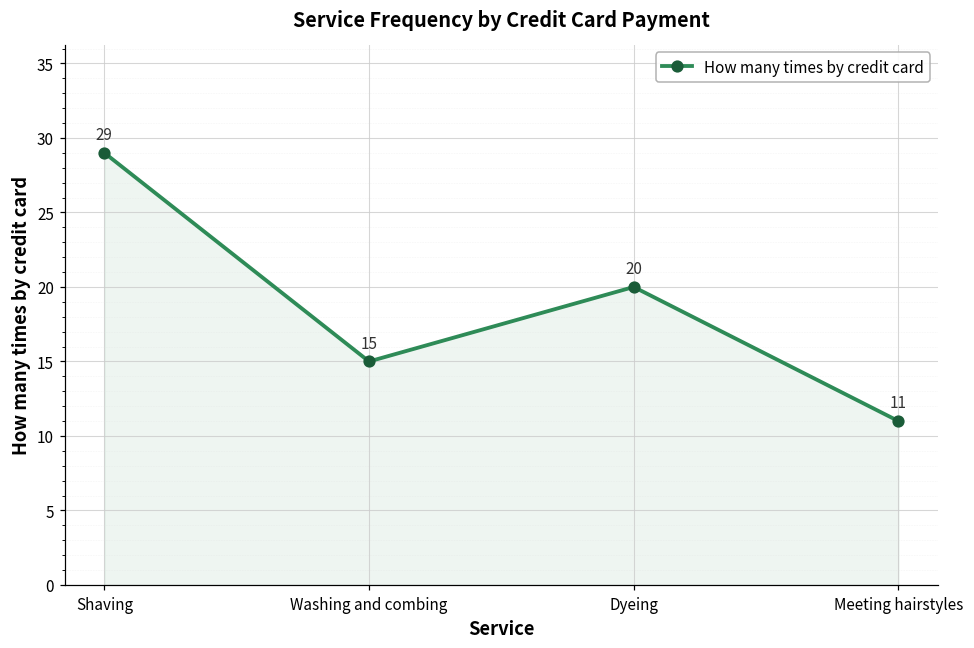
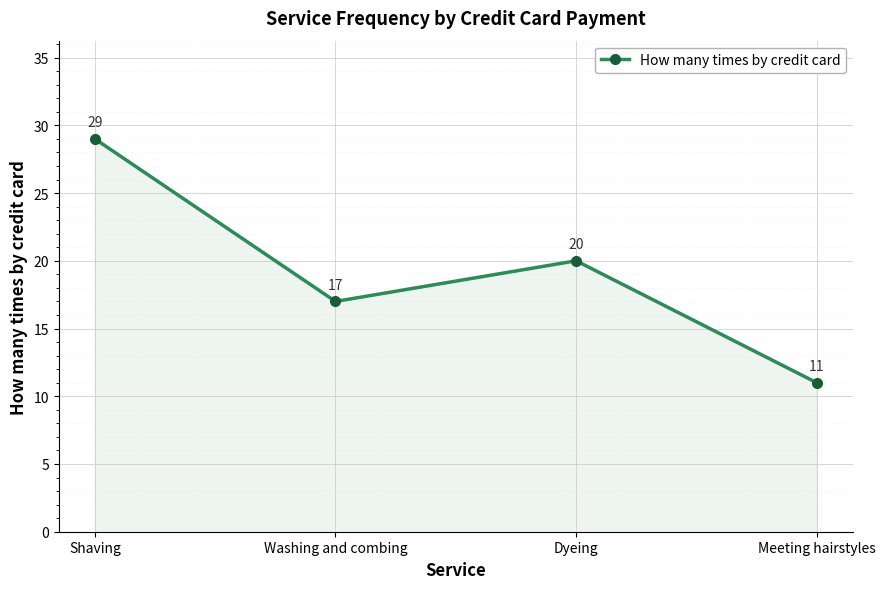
Washing and combing: 15 -> 17
